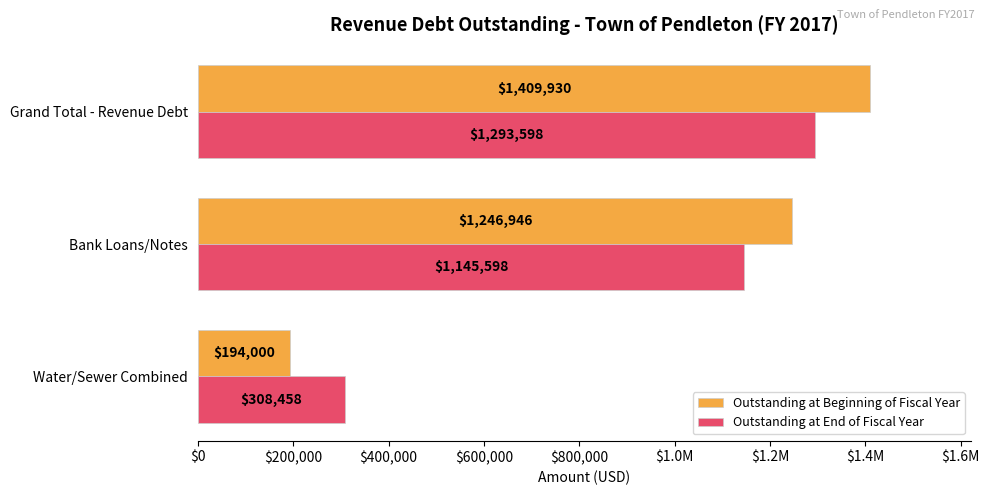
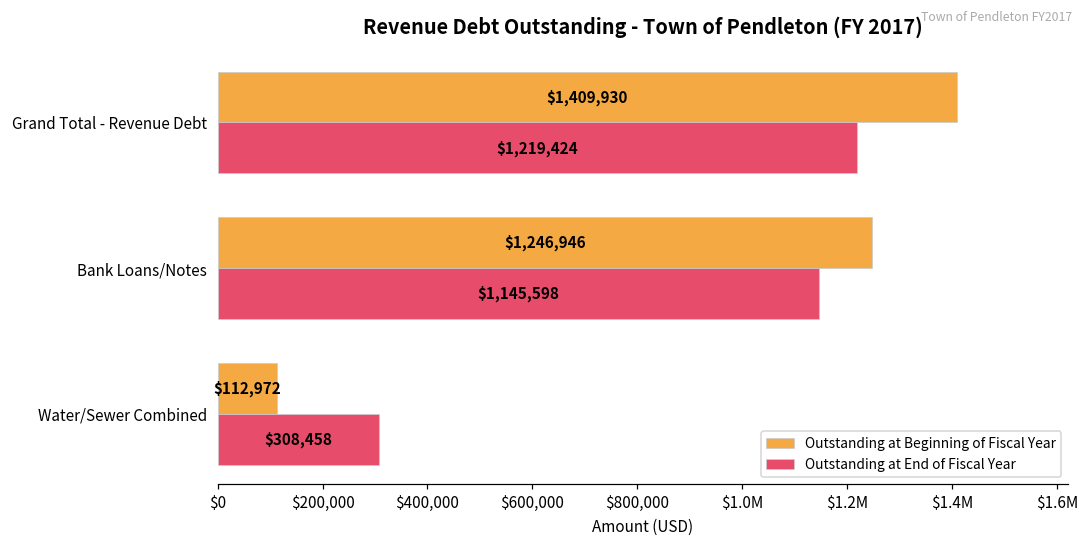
Outstanding at End of Fiscal Year, Grand Total - Revenue Debt: $1,293,598 -> $1,219,424
Outstanding at Beginning of Fiscal Year, Water/Sewer Combined: $194,000 -> $112,972
